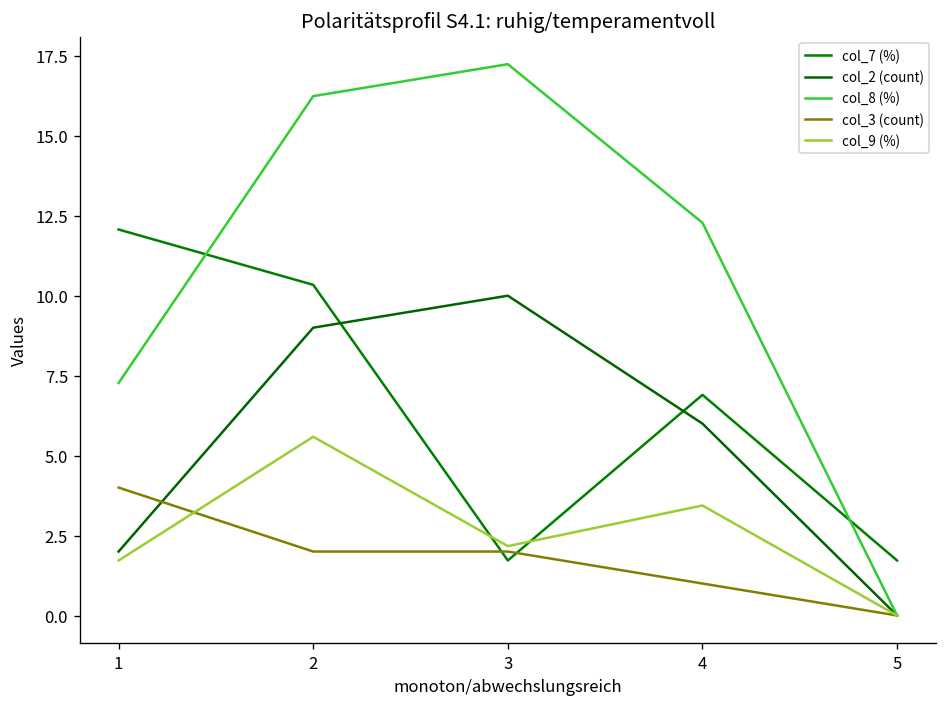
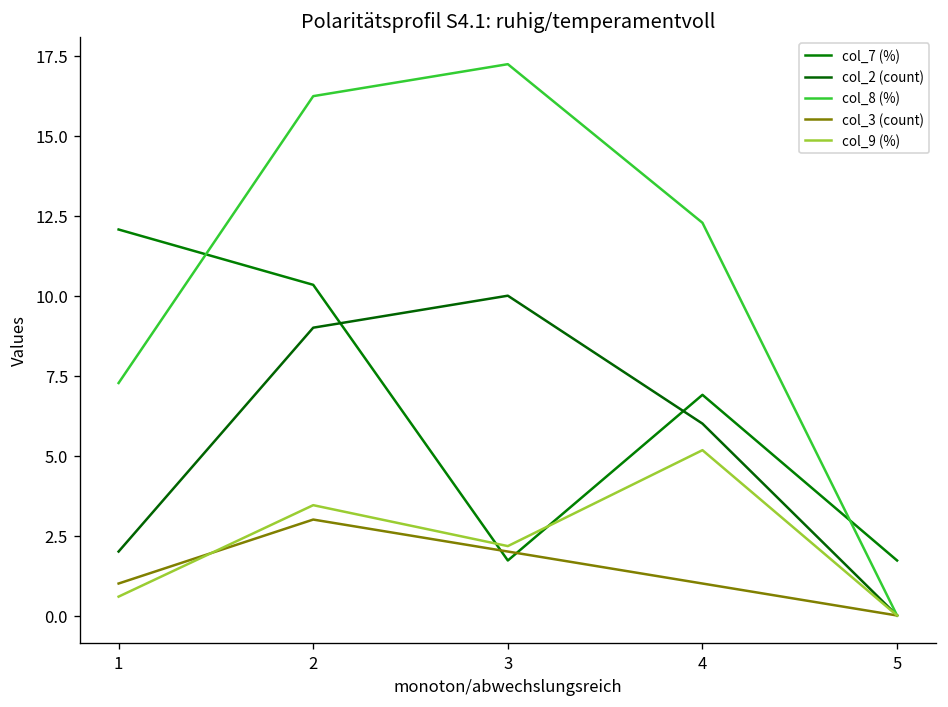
col_3 (count), 1: 4 -> 1
col_9 (%), 1: 1.7 -> 0.6
col_3 (count), 2: 2 -> 3
col_9 (%), 2: 5.6 -> 3.5
col_9 (%), 4: 3.4 -> 5.2
